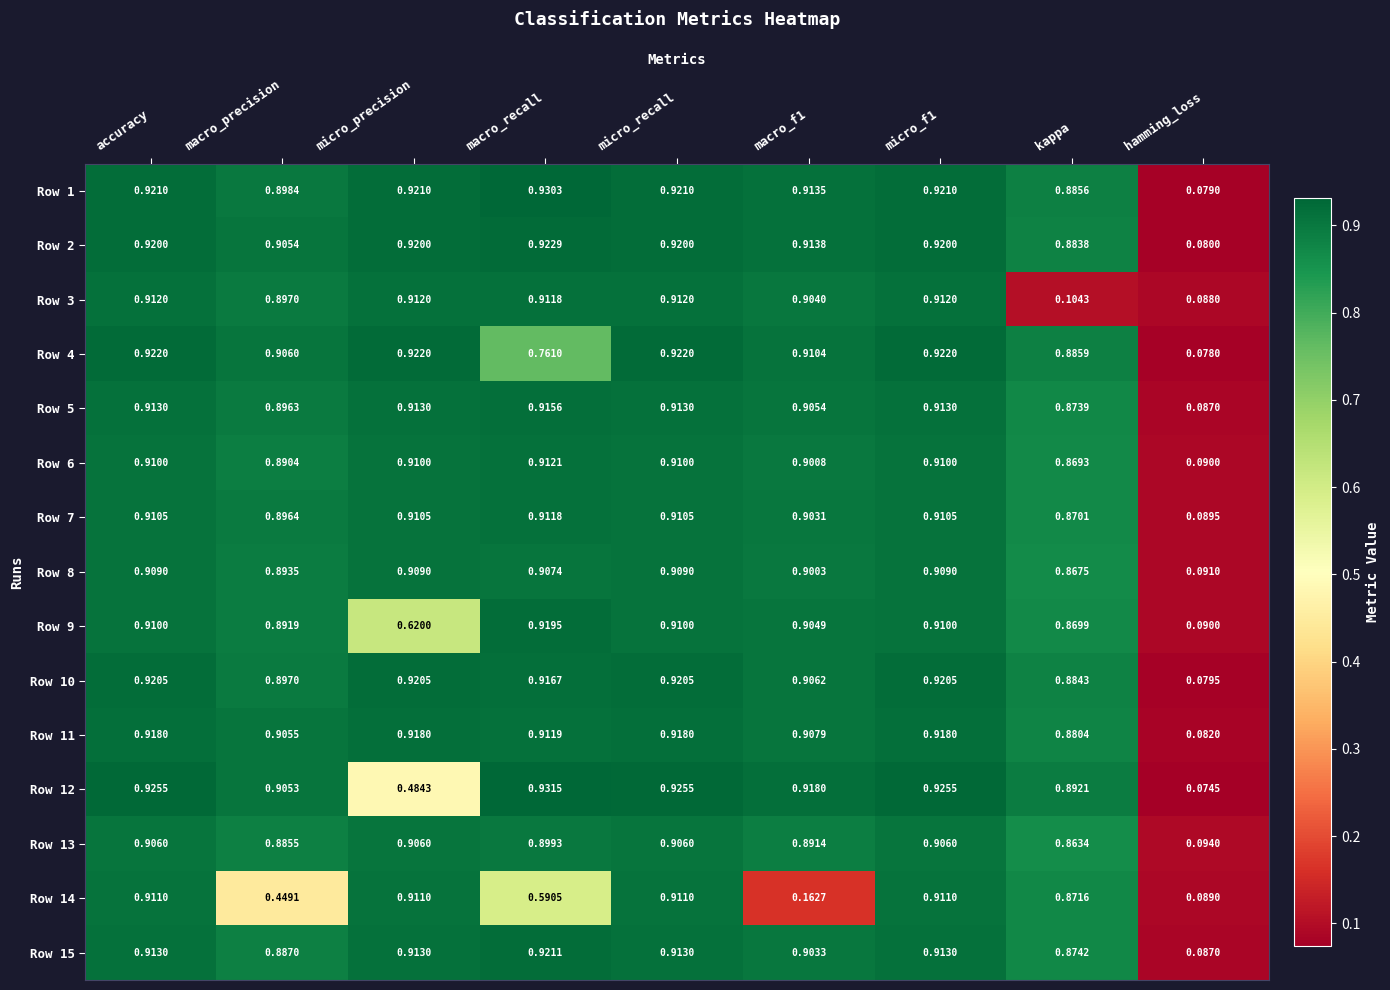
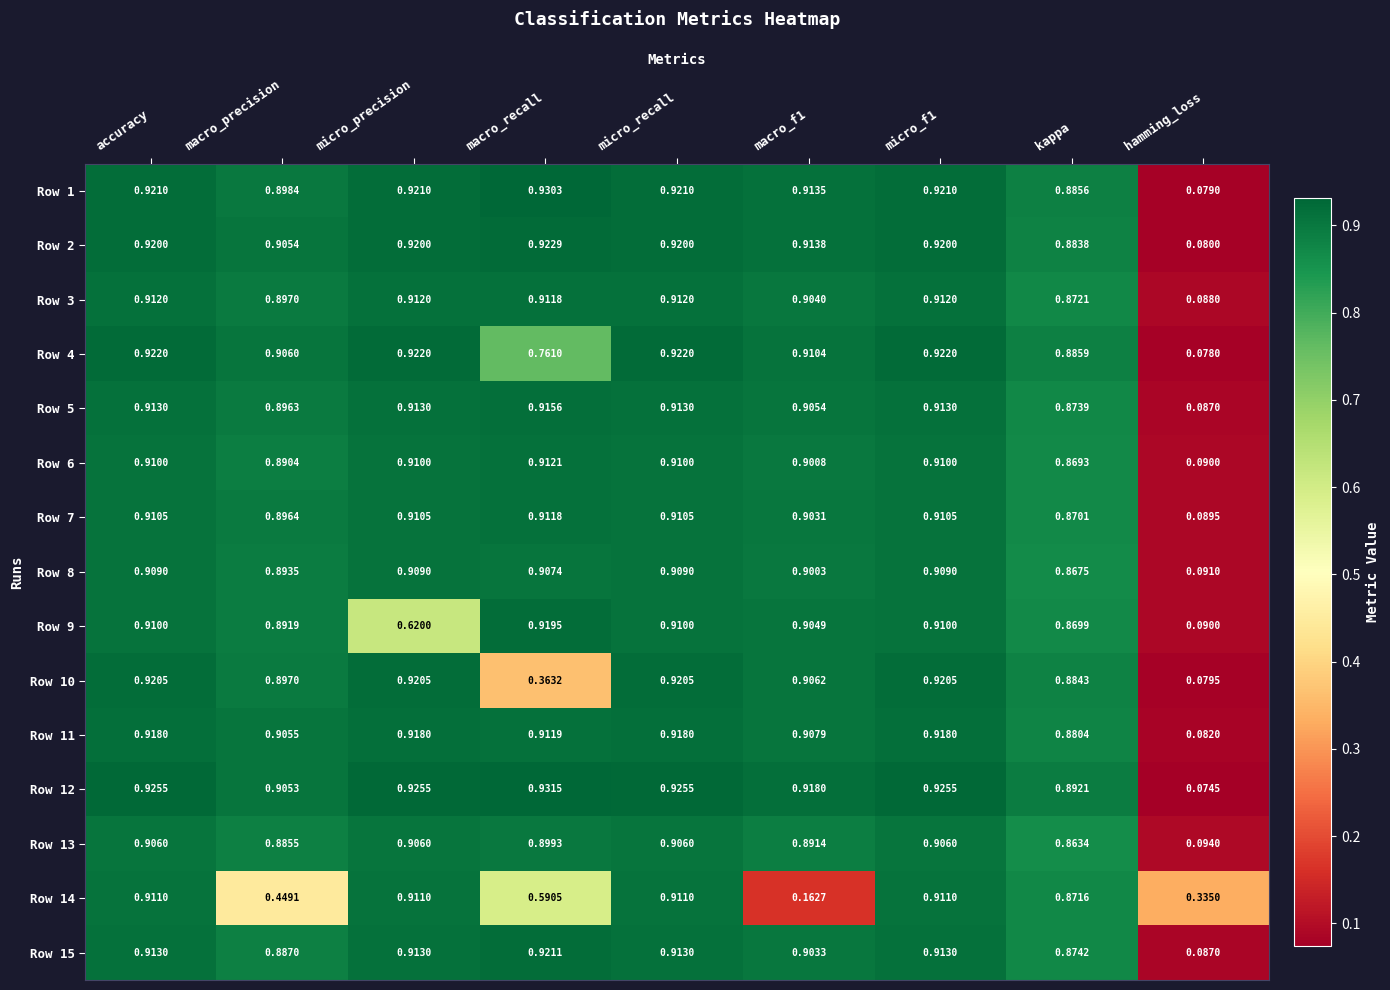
Row 3, kappa: 0.1043 -> 0.8721
Row 10, macro_recall: 0.9167 -> 0.3632
Row 12, micro_precision: 0.4843 -> 0.9255
Row 14, hamming_loss: 0.0890 -> 0.3350
